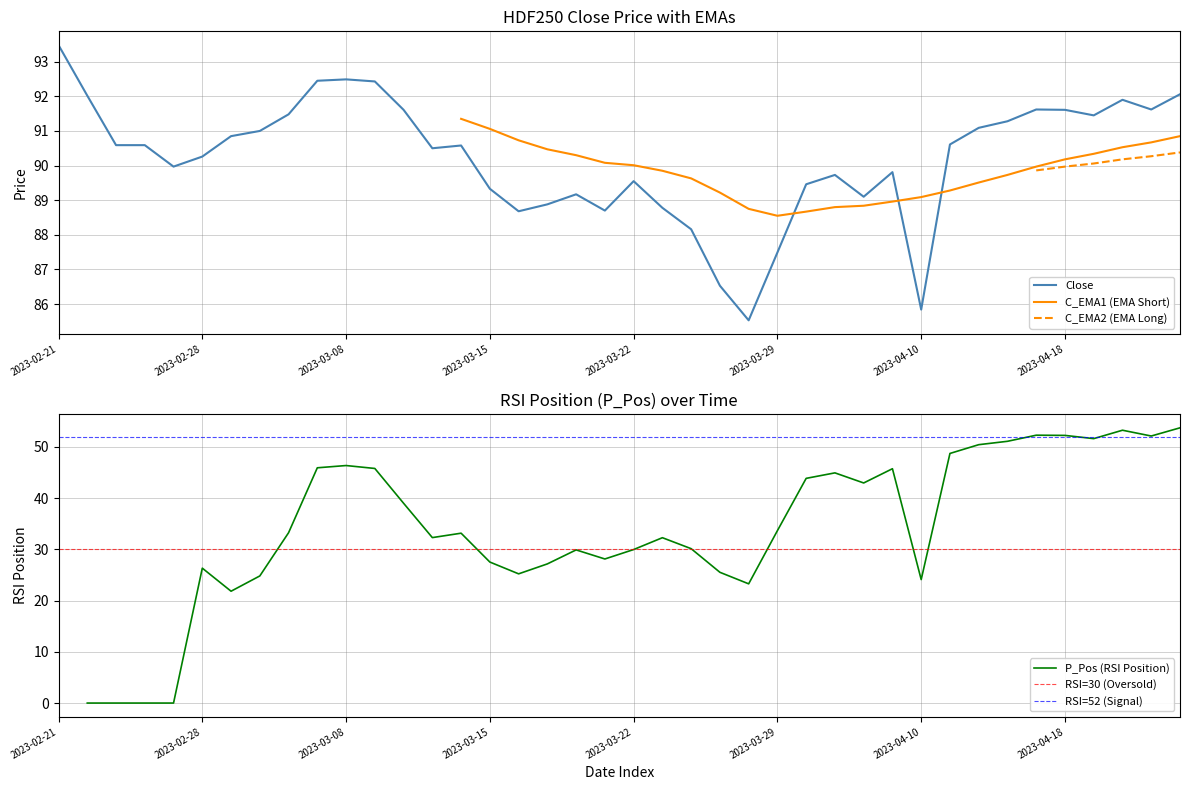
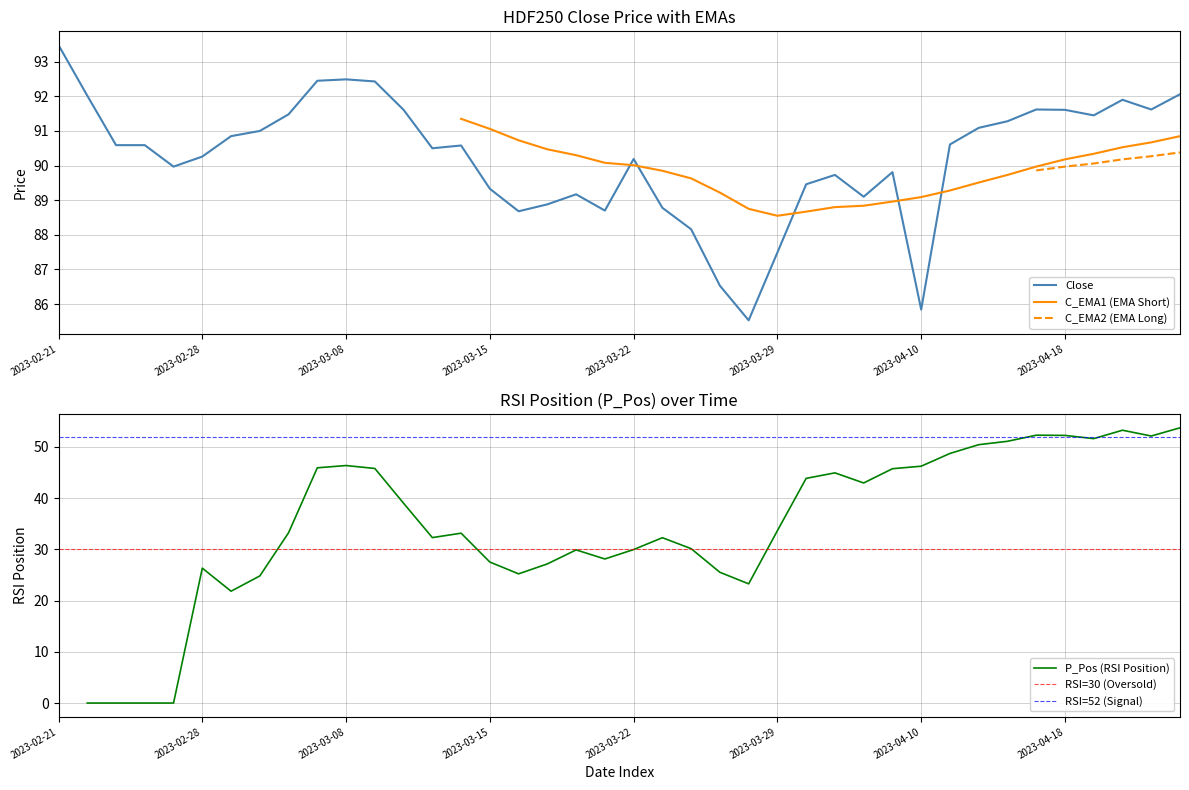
HDF250 Close Price with EMAs, Close, 2023-03-22: 89.6 -> 90.2
RSI Position (P_Pos) over Time, 2023-04-10: 24 -> 46
